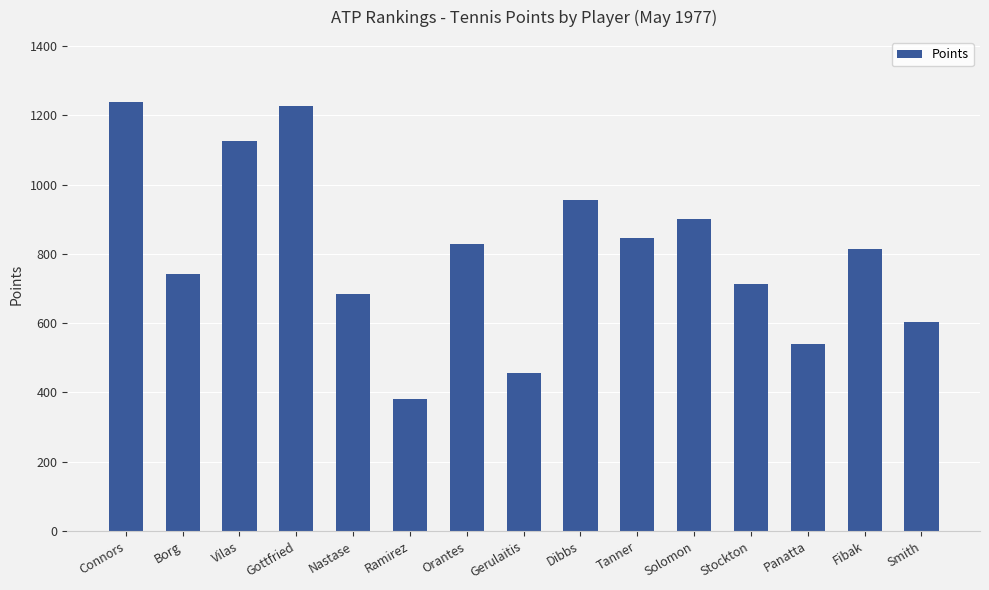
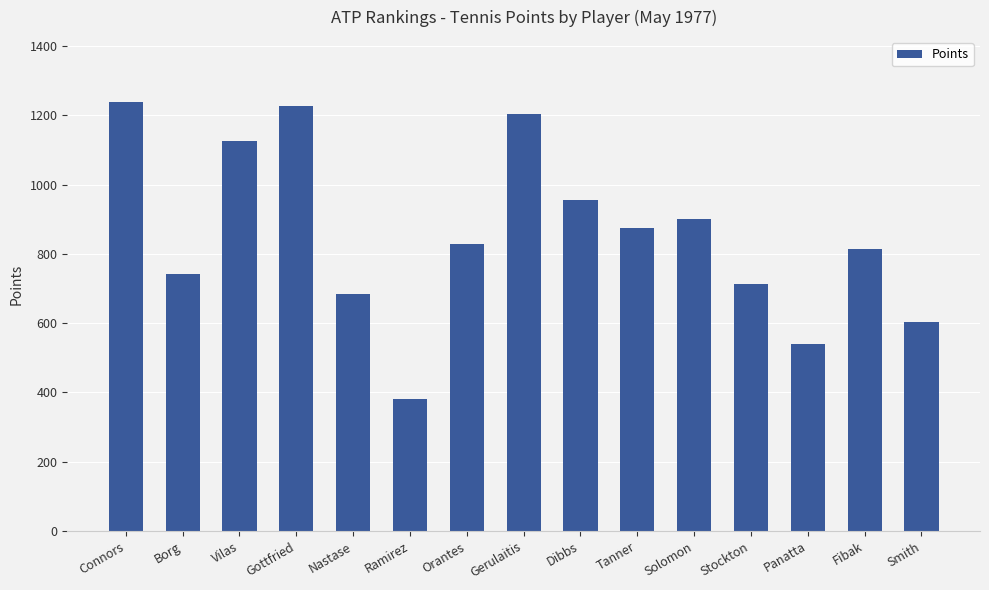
Gerulaitis: 460 -> 1200
Tanner: 850 -> 880
